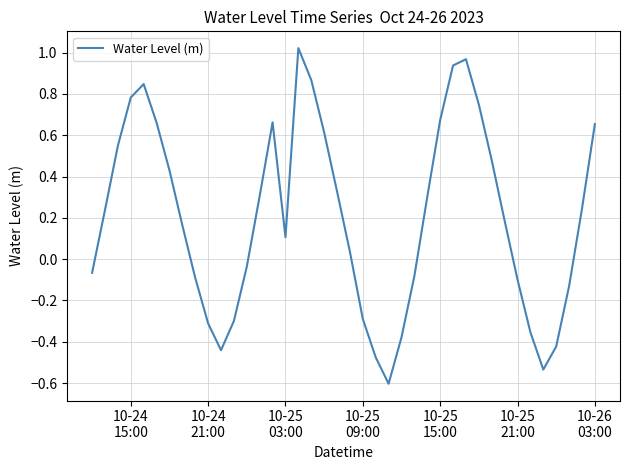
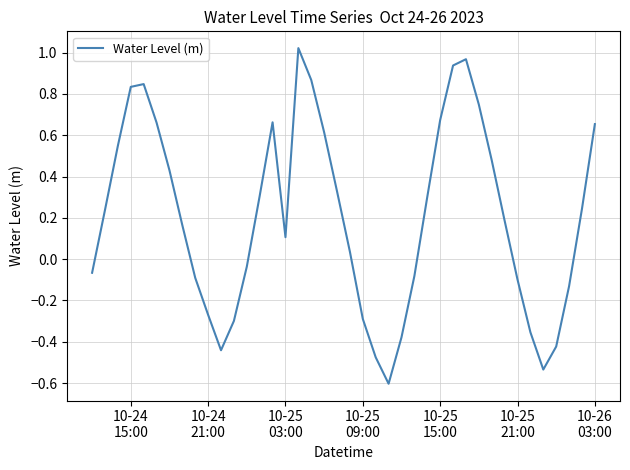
10-24 15:00: 0.78 -> 0.83
10-24 21:00: -0.31 -> -0.27
